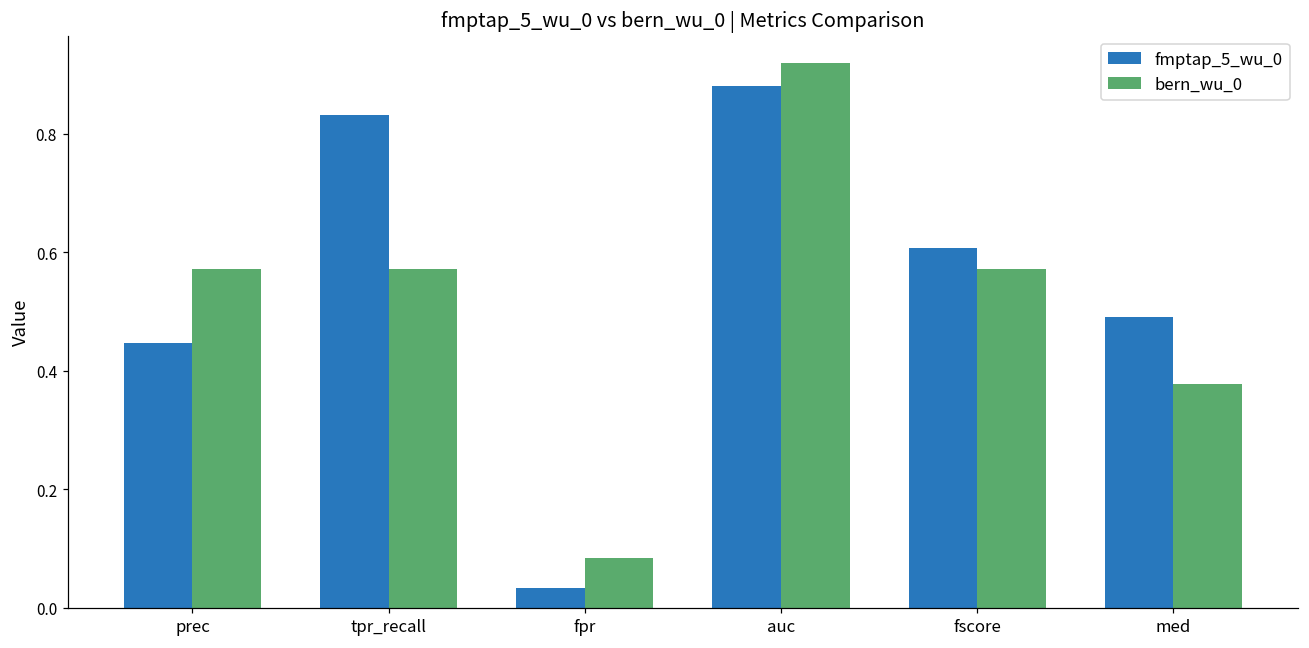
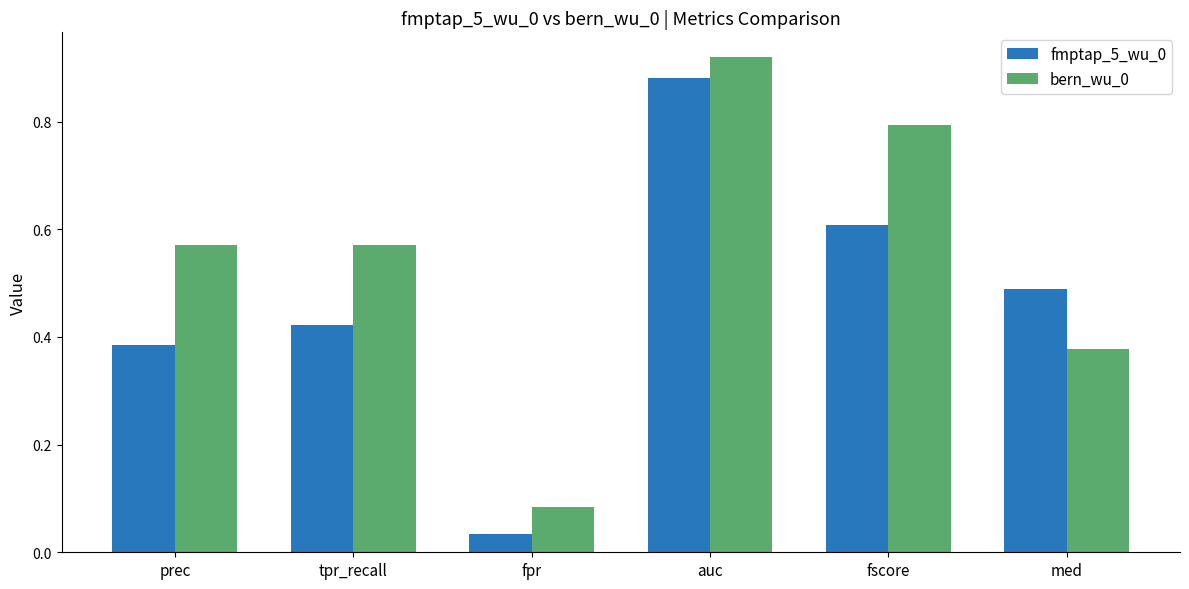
fmptap_5_wu_0, prec: 0.45 -> 0.39
fmptap_5_wu_0, tpr_recall: 0.83 -> 0.42
bern_wu_0, fscore: 0.57 -> 0.79
